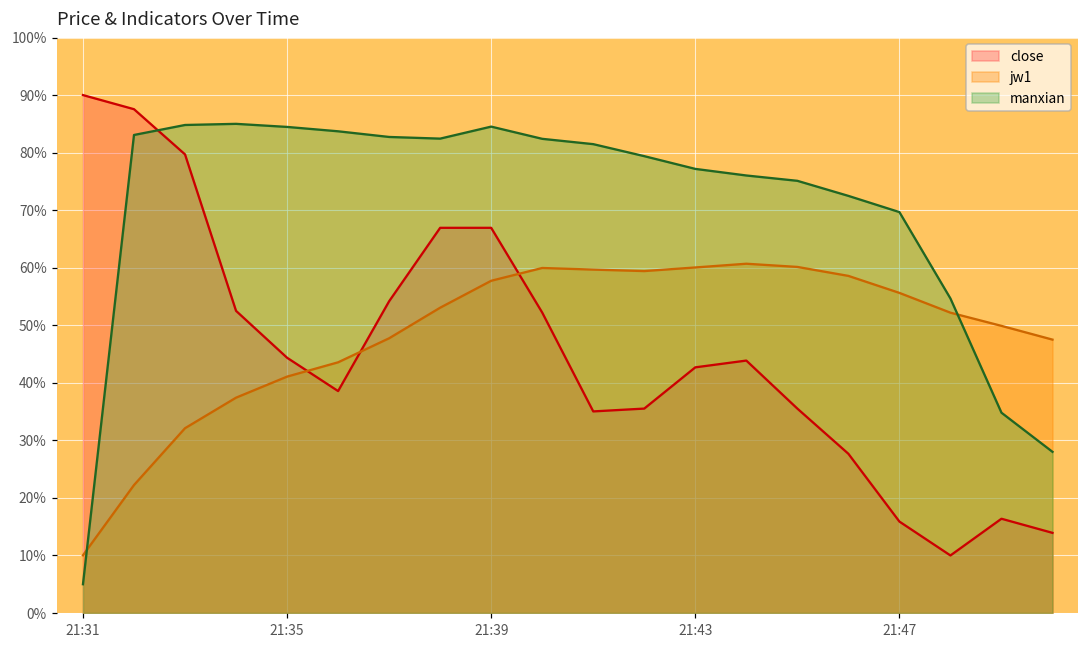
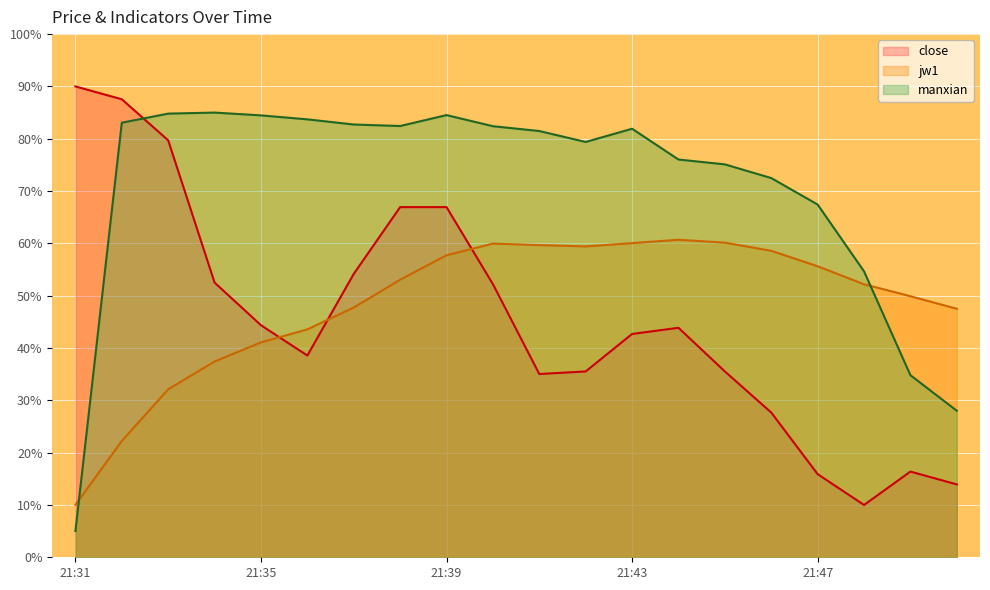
manxian, 21:43: 77% -> 82%
manxian, 21:47: 70% -> 67%
